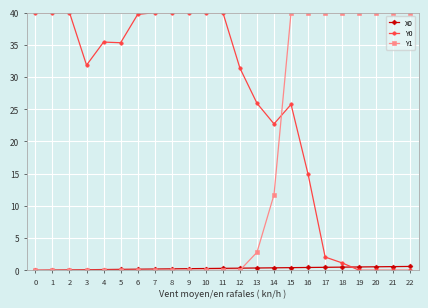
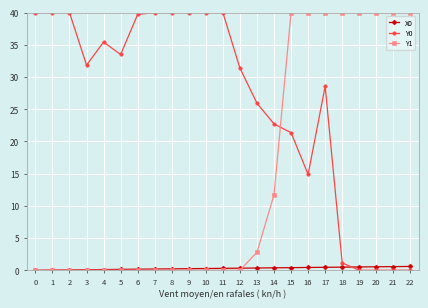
Y0, 5: 35 -> 33
Y0, 15: 26 -> 21
Y0, 17: 2 -> 29
